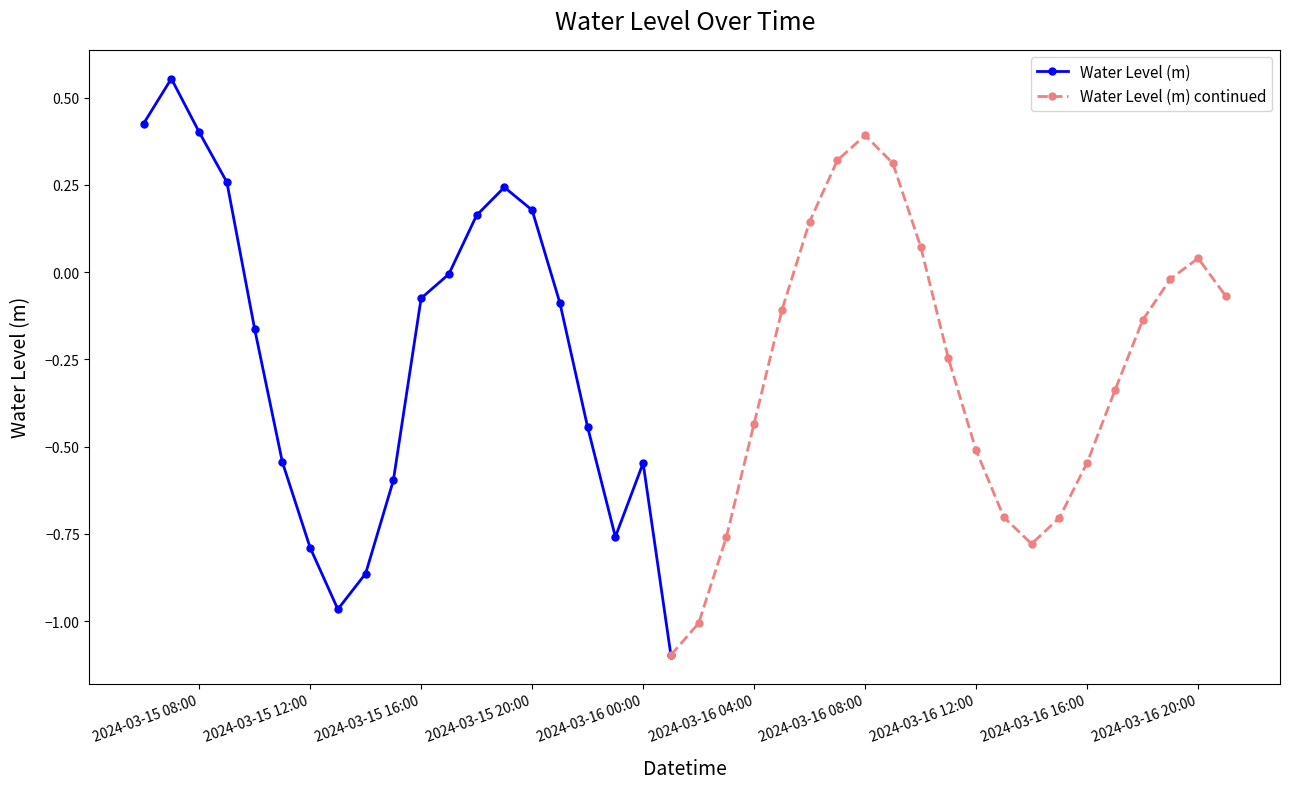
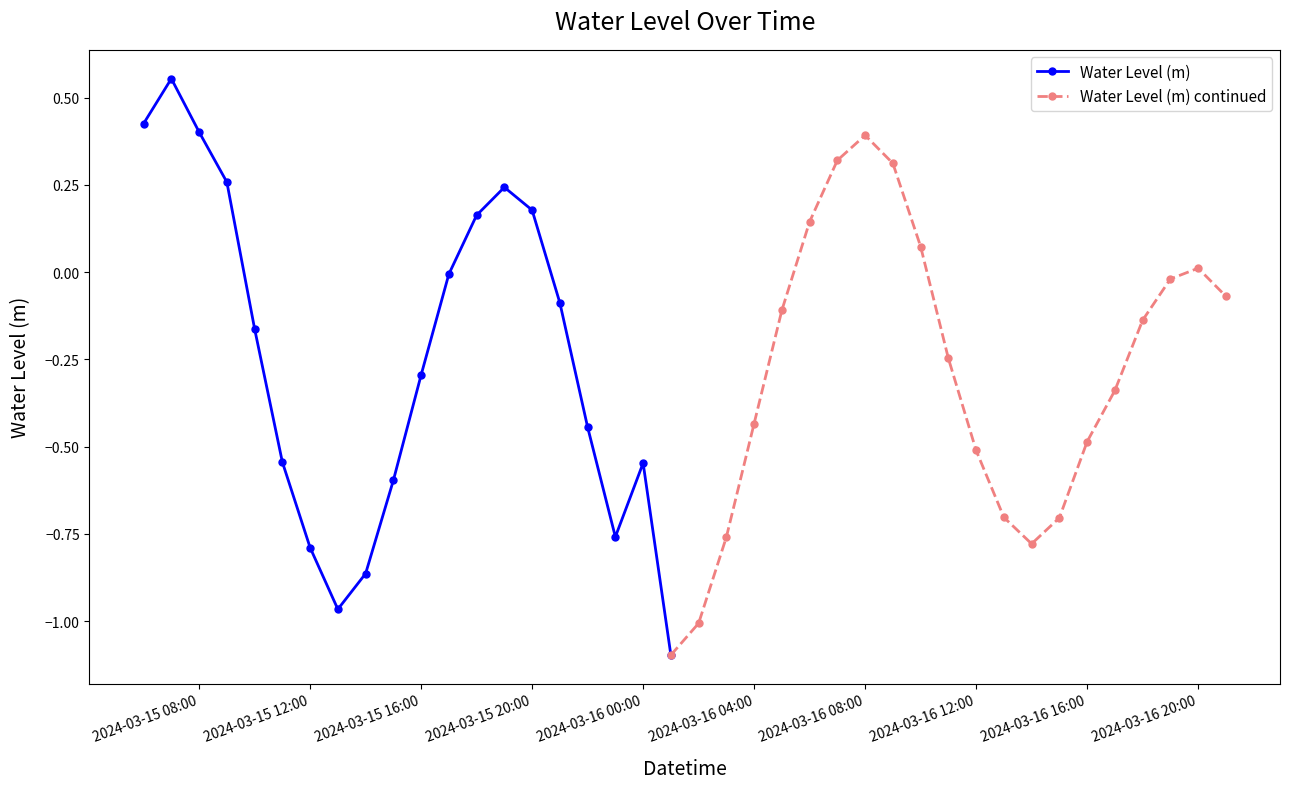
Water Level (m), 2024-03-15 16:00: -0.07 -> -0.29
Water Level (m) continued, 2024-03-16 16:00: -0.55 -> -0.49
Water Level (m) continued, 2024-03-16 20:00: 0.04 -> 0.01
